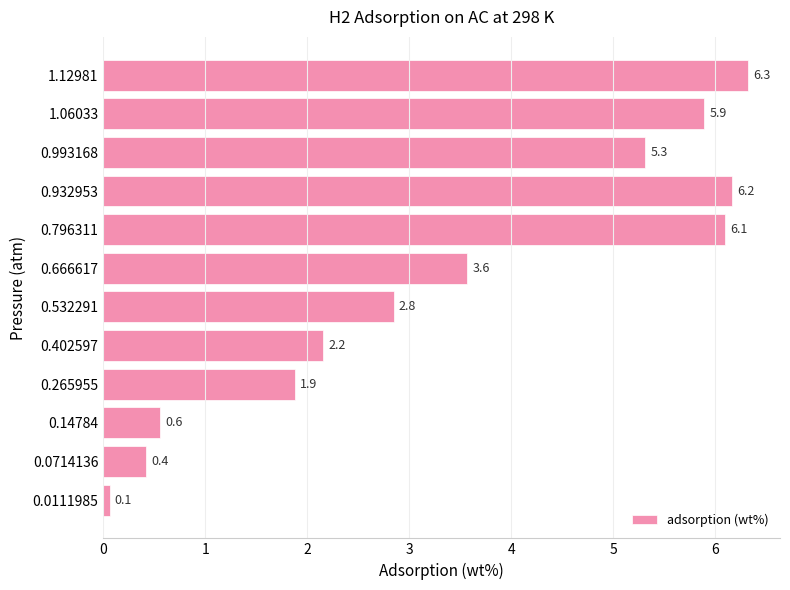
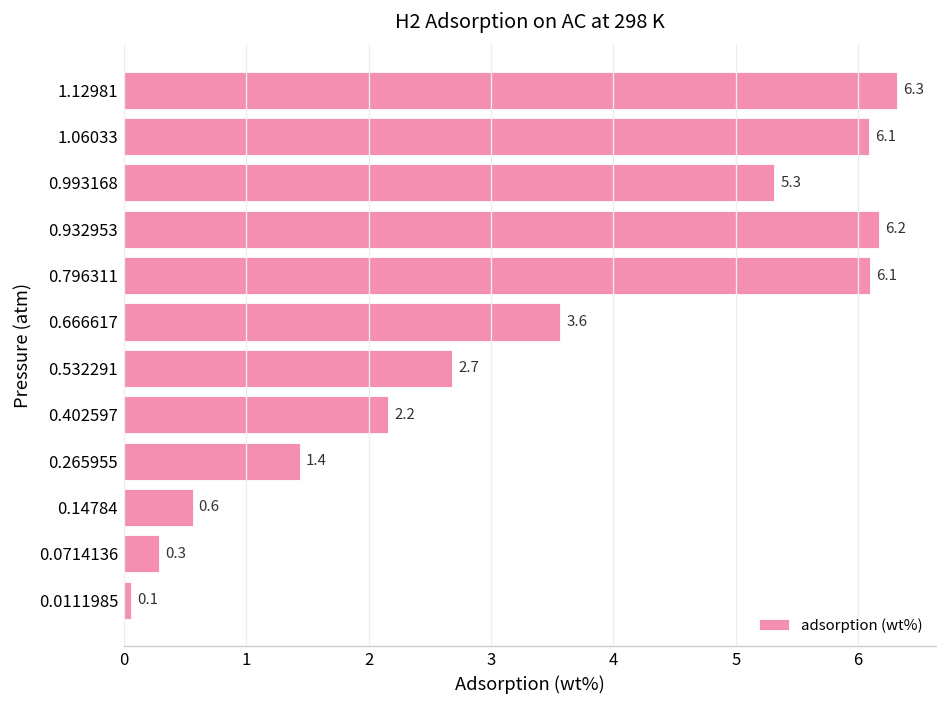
1.06033: 5.9 -> 6.1
0.532291: 2.8 -> 2.7
0.265955: 1.9 -> 1.4
0.0714136: 0.4 -> 0.3
